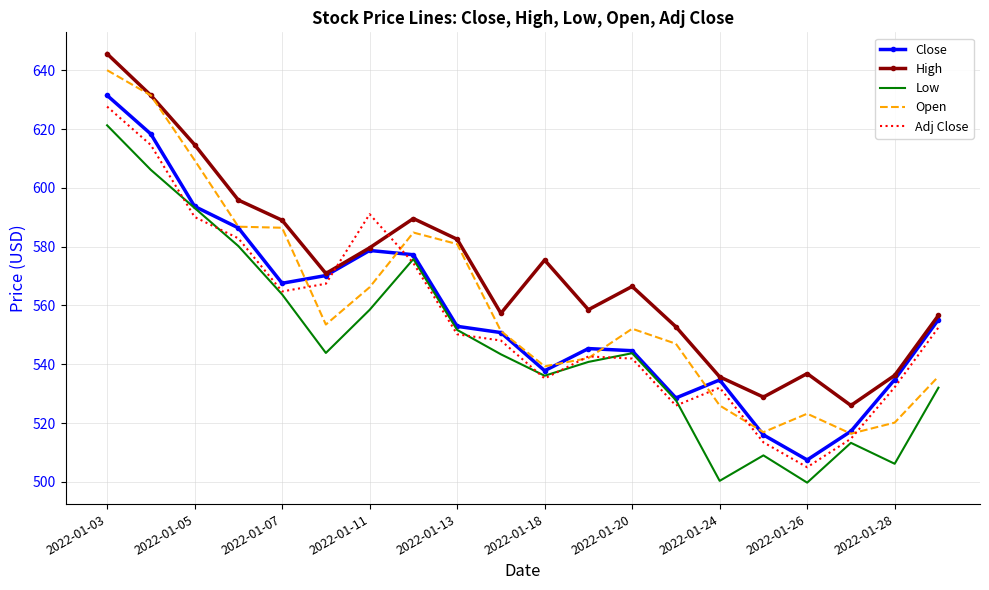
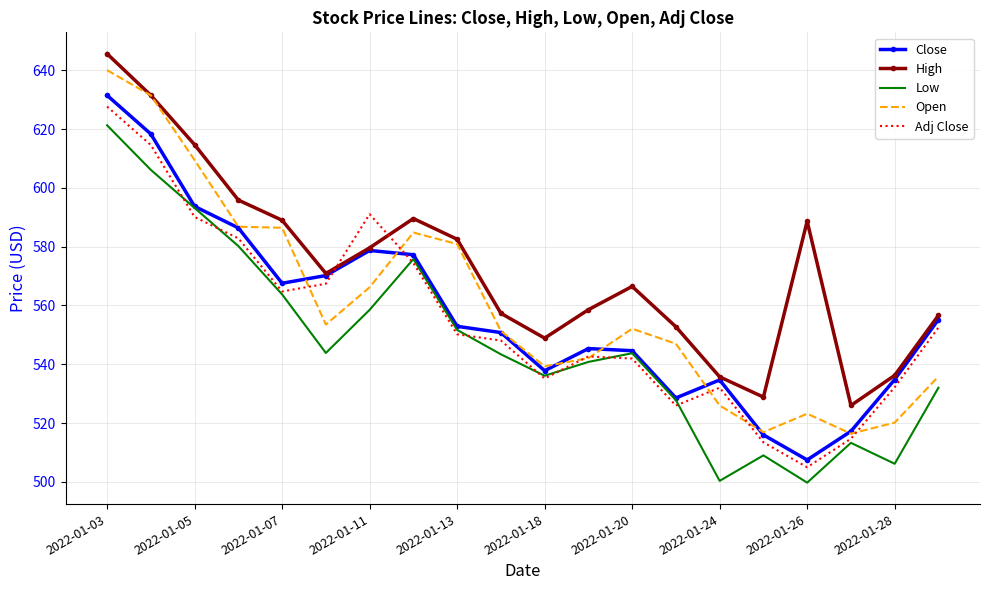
High, 2022-01-18: 575 -> 549
High, 2022-01-26: 537 -> 589
